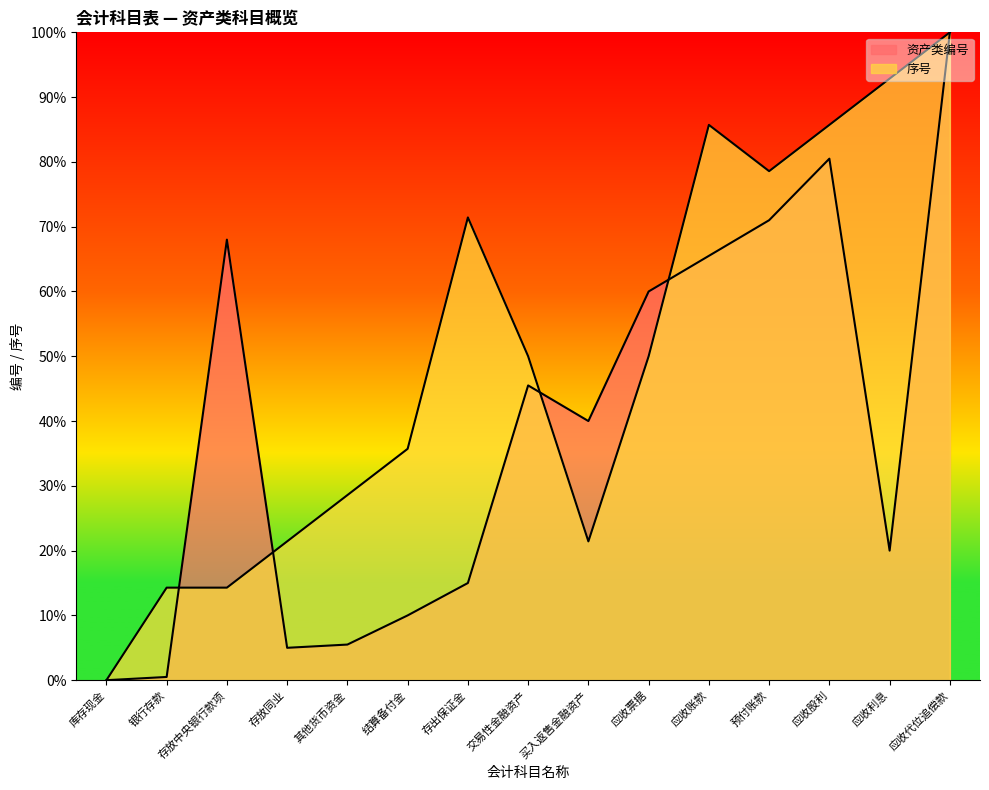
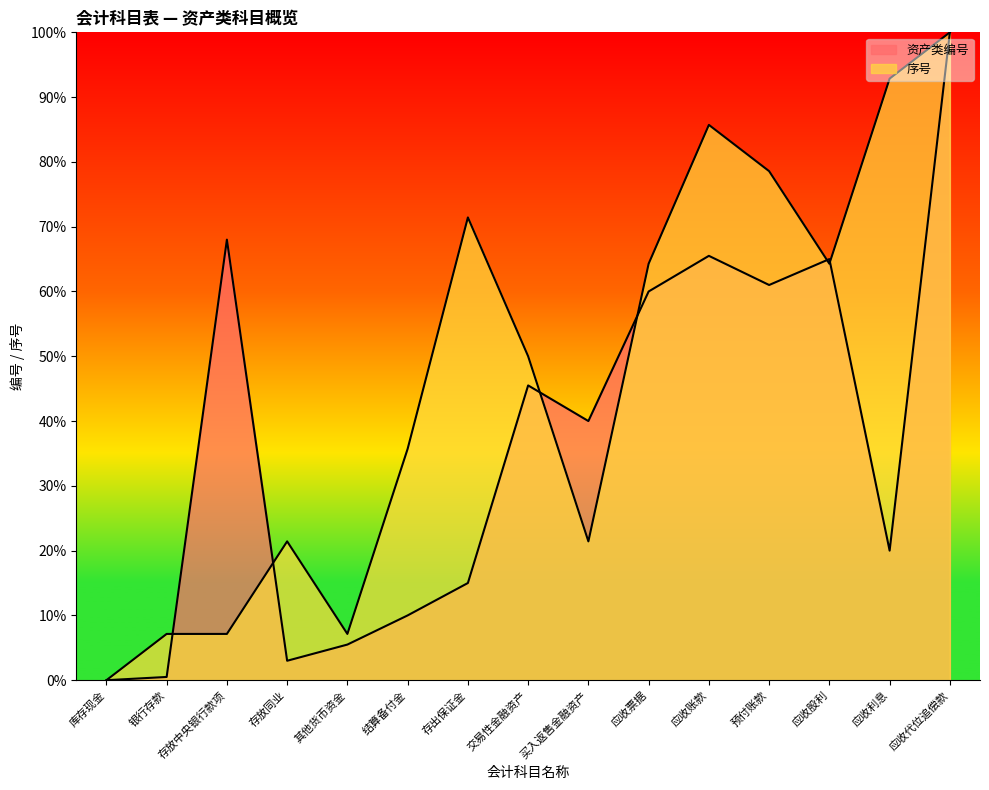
序号, 银行存款: 14% -> 7%
序号, 存放中央银行款项: 14% -> 7%
资产类编号, 存放同业: 5% -> 3%
序号, 其他货币资金: 29% -> 7%
序号, 应收票据: 50% -> 64%
资产类编号, 预付账款: 71% -> 61%
资产类编号, 应收股利: 81% -> 65%
序号, 应收股利: 86% -> 64%
